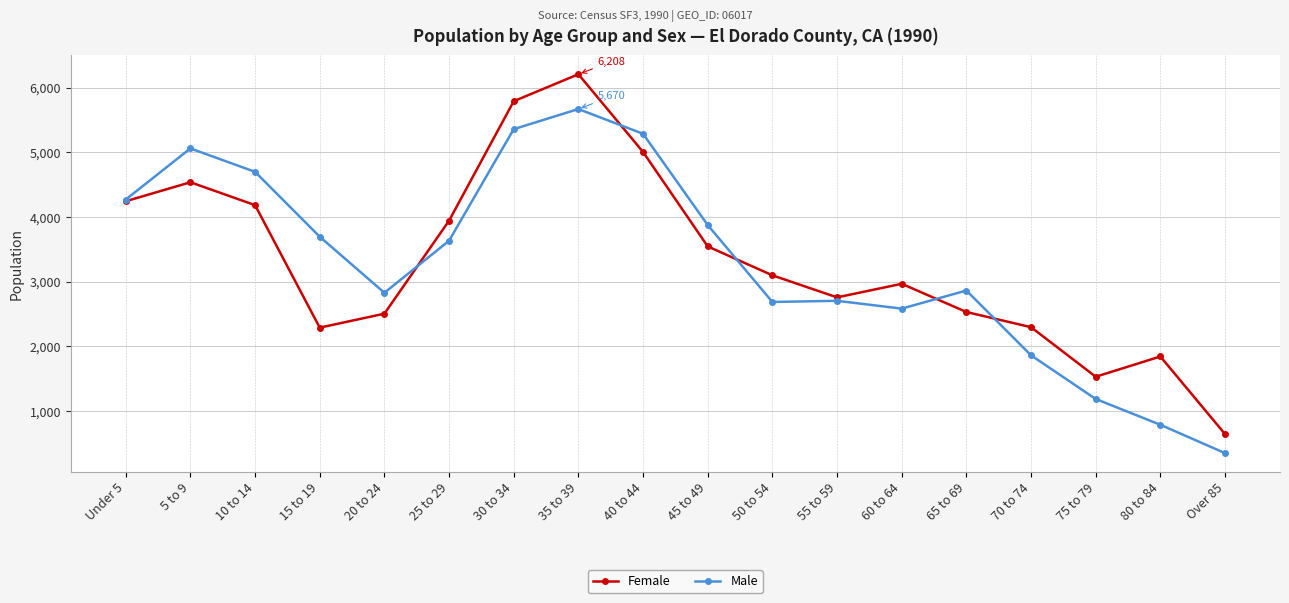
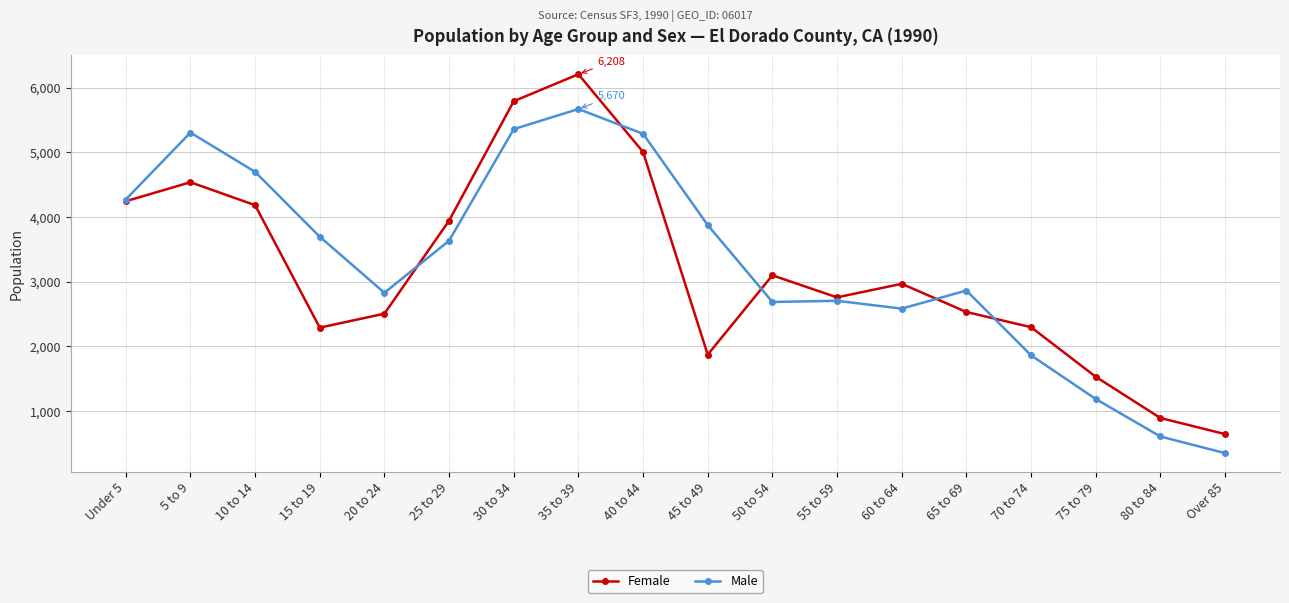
Male, 5 to 9: 5,100 -> 5,300
Female, 45 to 49: 3,500 -> 1,900
Female, 80 to 84: 1,800 -> 900
Male, 80 to 84: 800 -> 600
